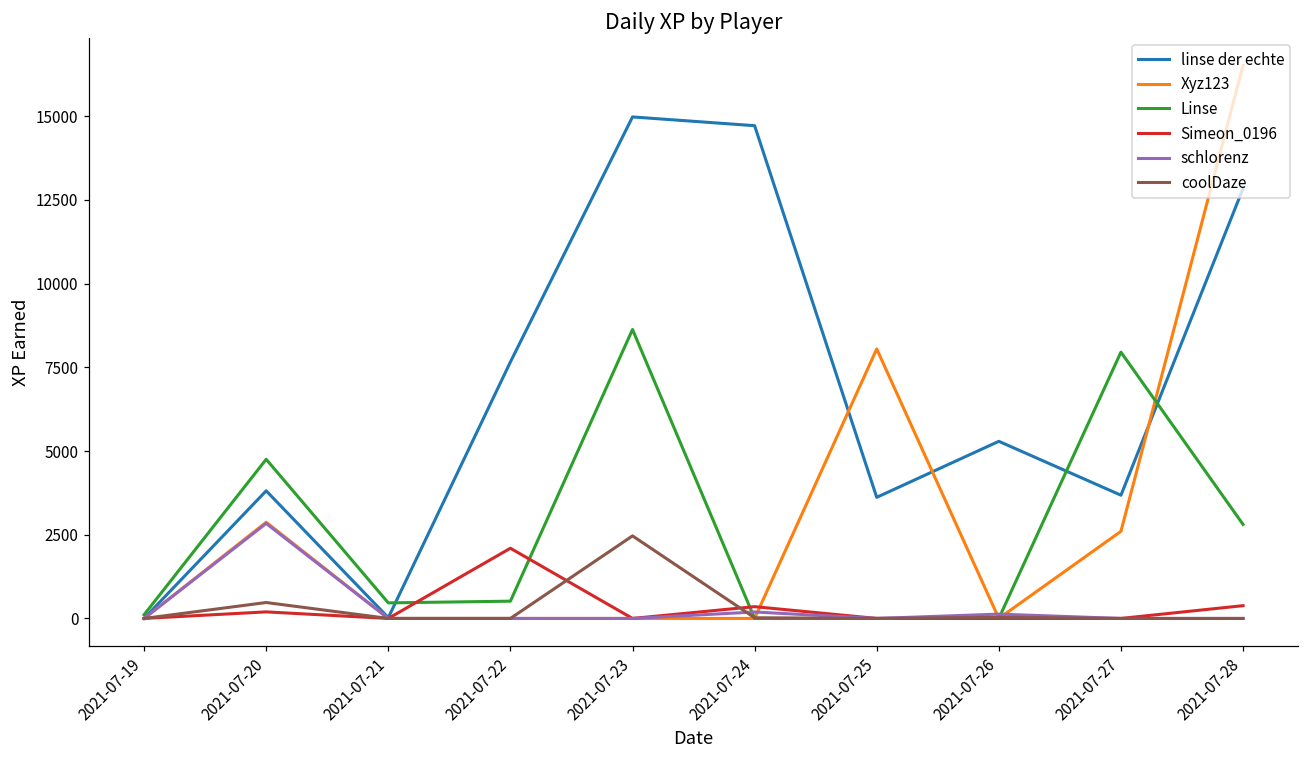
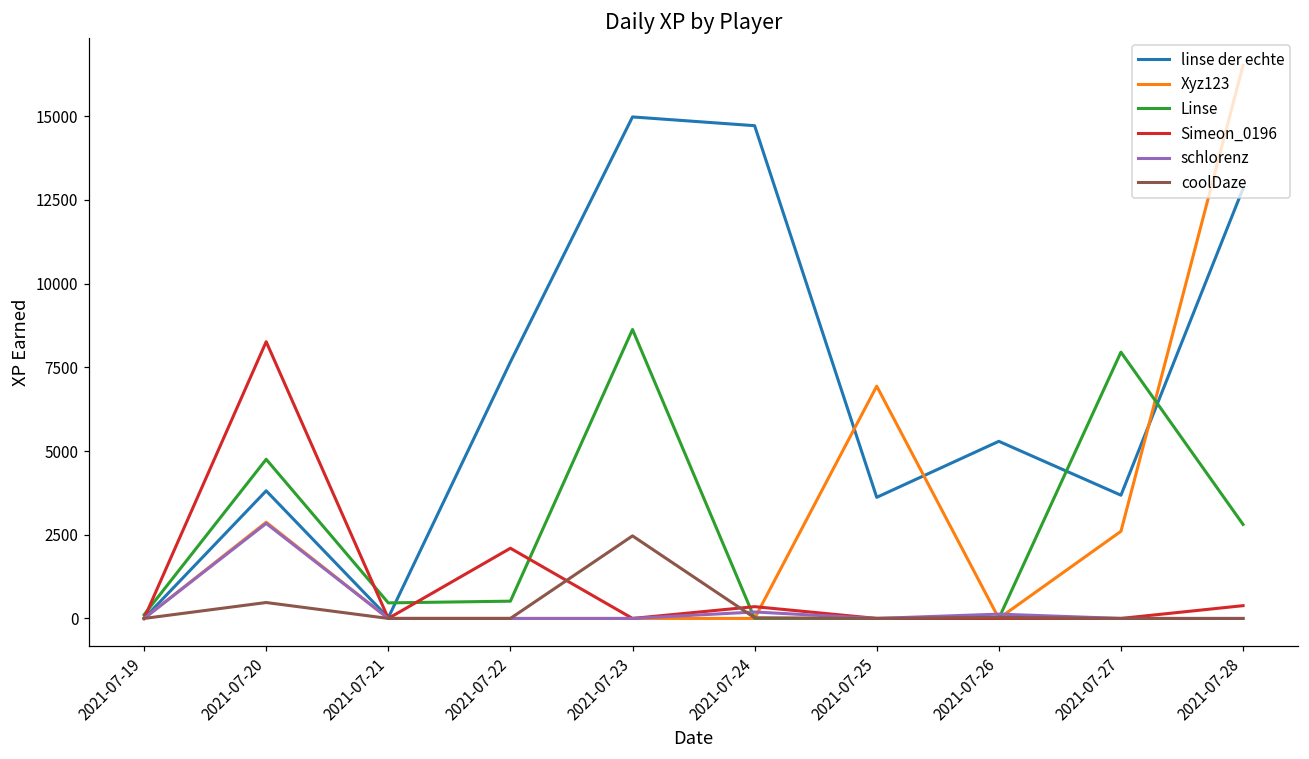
Simeon_0196, 2021-07-20: 200 -> 8300
Xyz123, 2021-07-25: 8000 -> 6900
